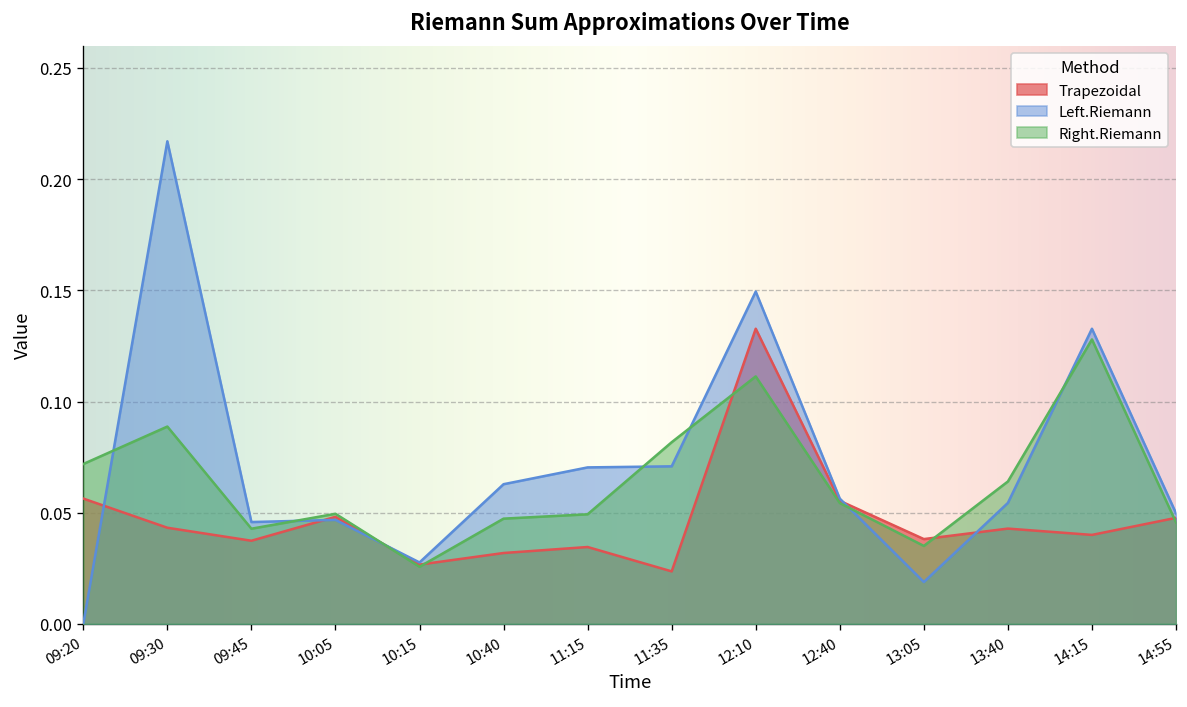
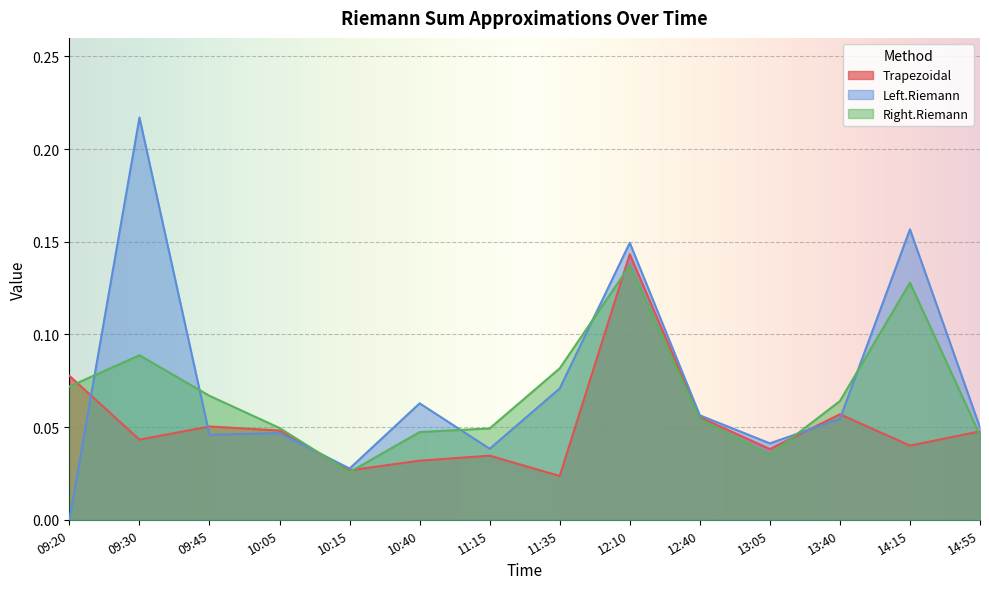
Trapezoidal, 09:20: 0.056 -> 0.078
Trapezoidal, 09:45: 0.037 -> 0.050
Right.Riemann, 09:45: 0.043 -> 0.067
Left.Riemann, 11:15: 0.070 -> 0.038
Trapezoidal, 12:10: 0.133 -> 0.143
Right.Riemann, 12:10: 0.111 -> 0.137
Left.Riemann, 13:05: 0.019 -> 0.041
Trapezoidal, 13:40: 0.043 -> 0.057
Left.Riemann, 14:15: 0.133 -> 0.157
